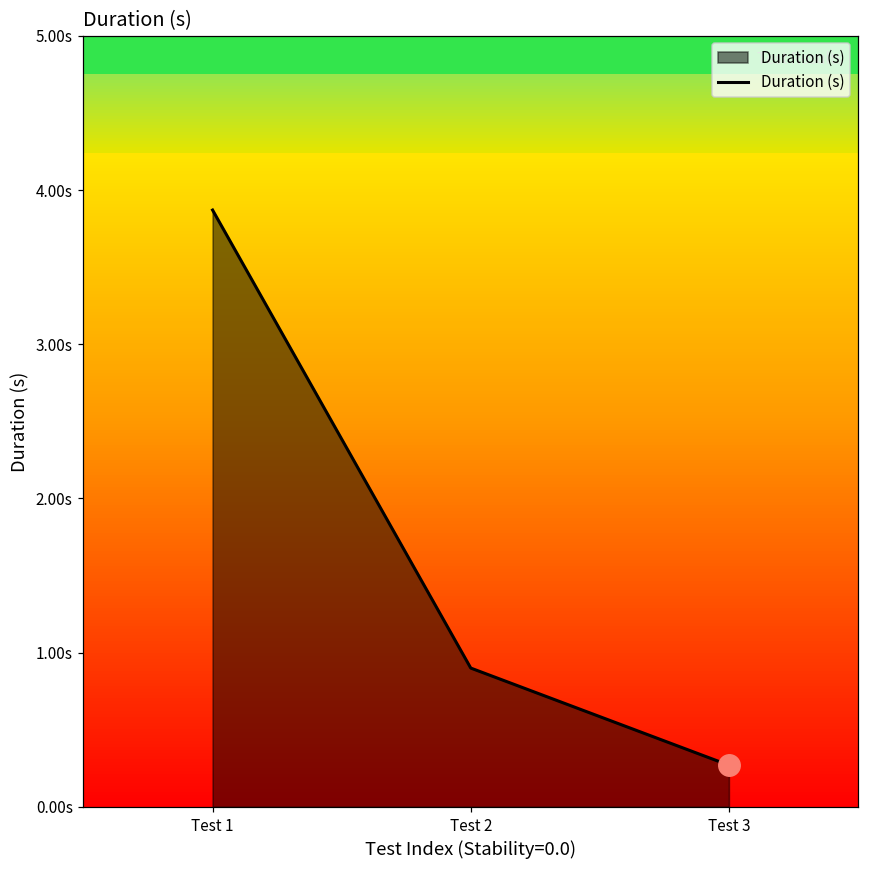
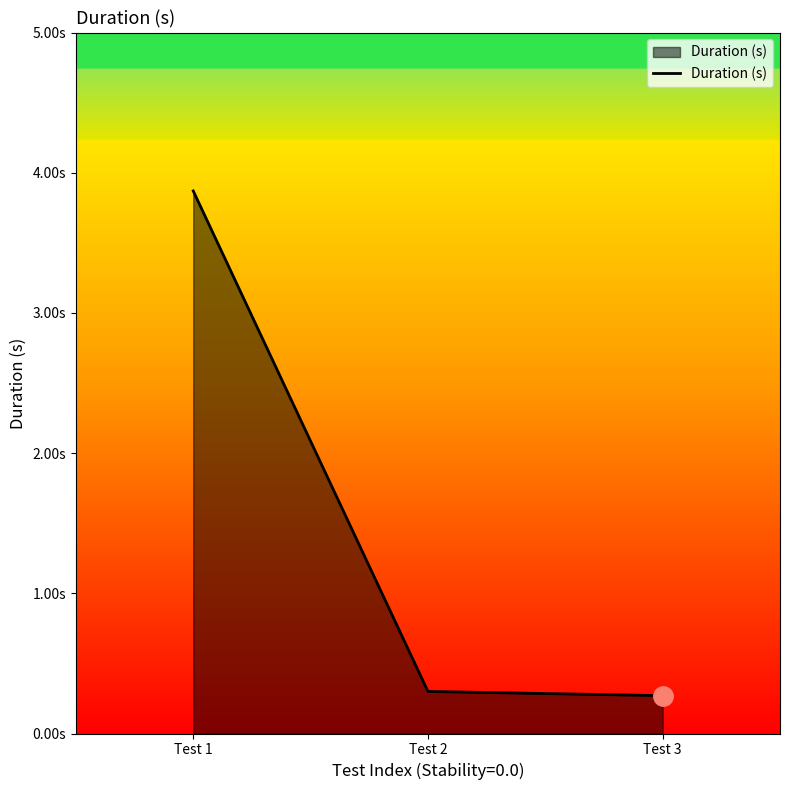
Duration (s), Test 2: 0.9s -> 0.3s
